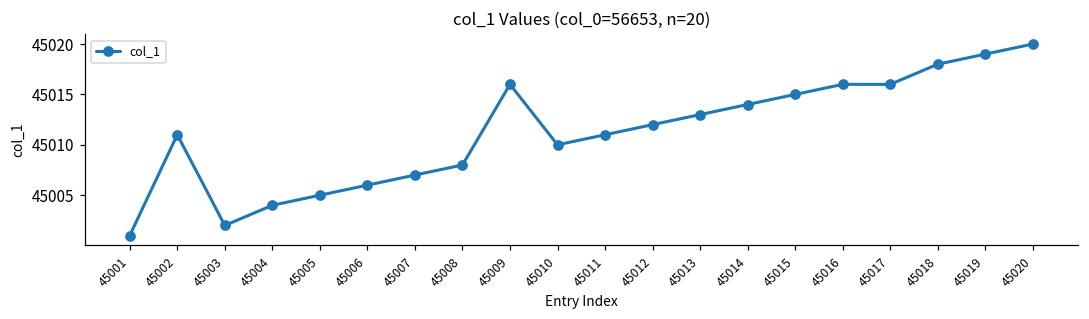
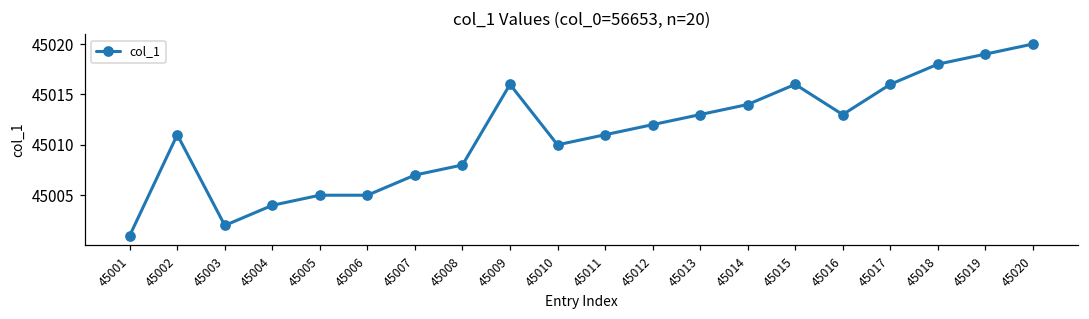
45006: 45006 -> 45005
45015: 45015 -> 45016
45016: 45016 -> 45013
